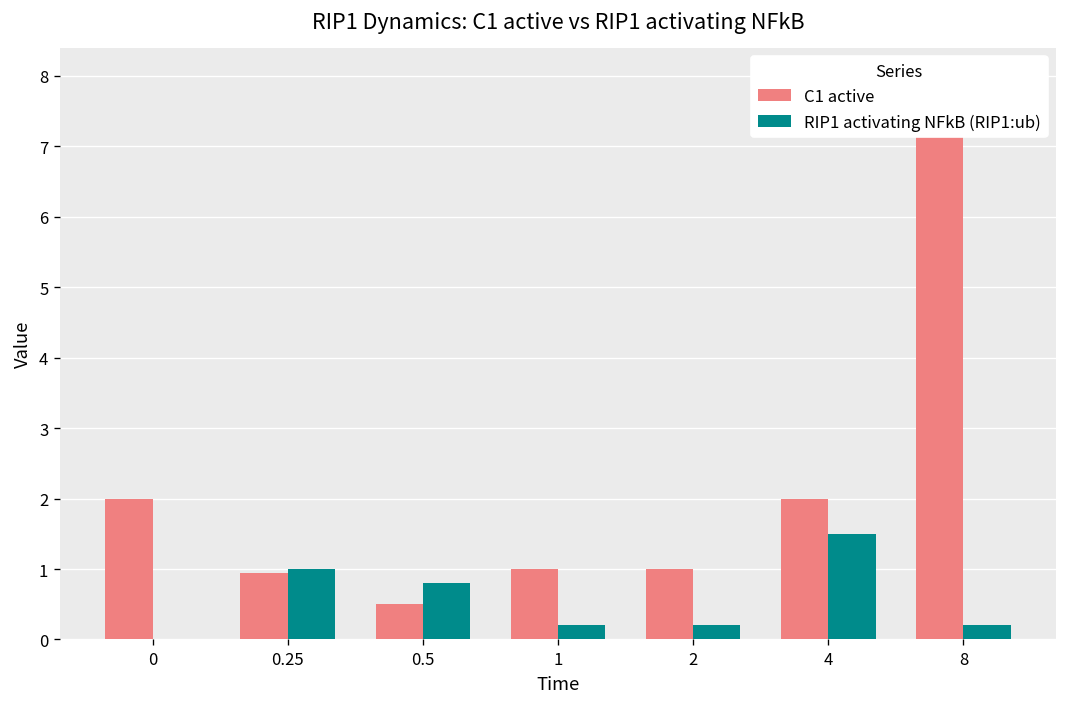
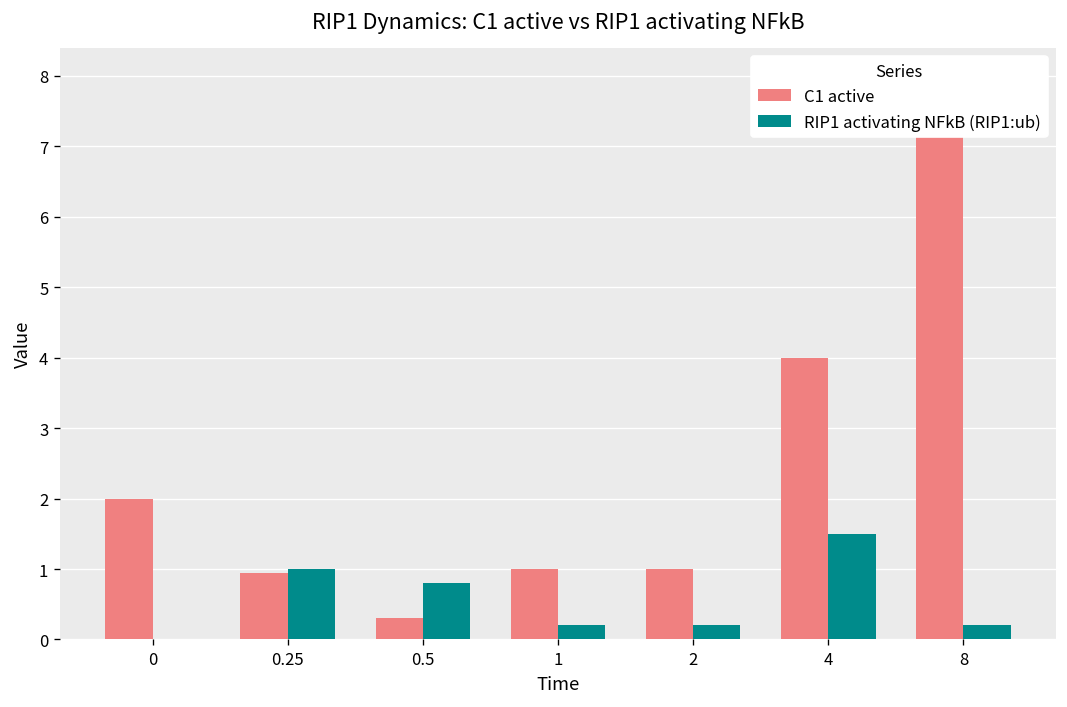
C1 active, 0.5: 0.5 -> 0.3
C1 active, 4: 2 -> 4
